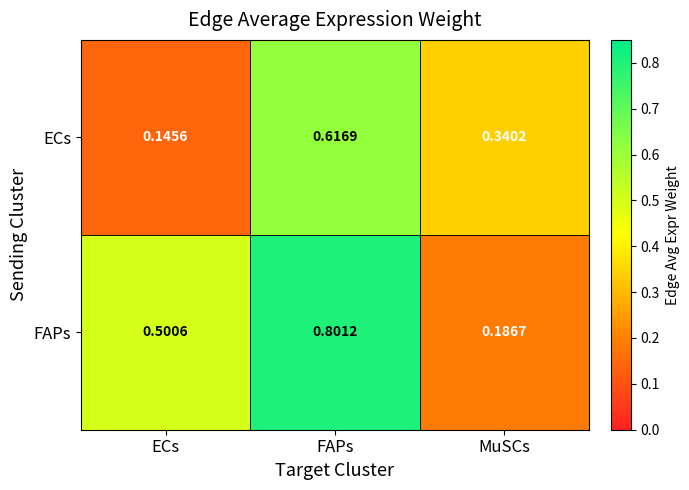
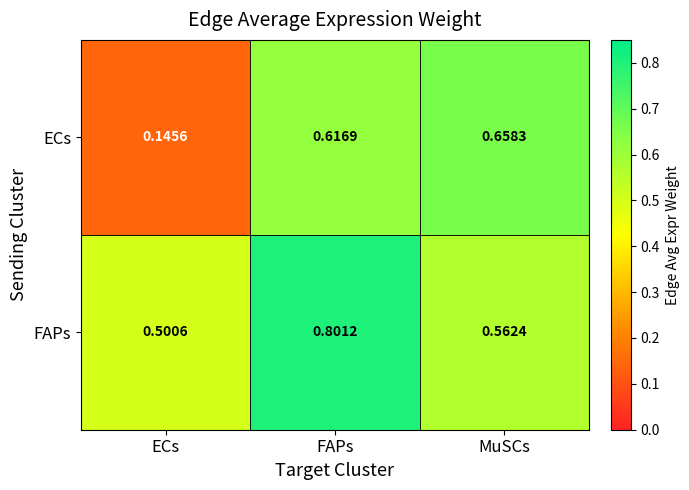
ECs, MuSCs: 0.3402 -> 0.6583
FAPs, MuSCs: 0.1867 -> 0.5624
